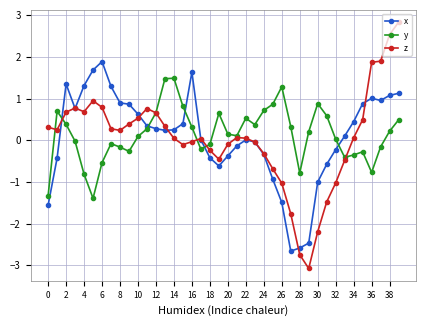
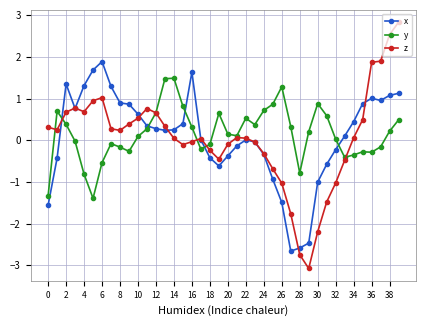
z, 6: 0.8 -> 1.0
y, 36: -0.8 -> -0.3
